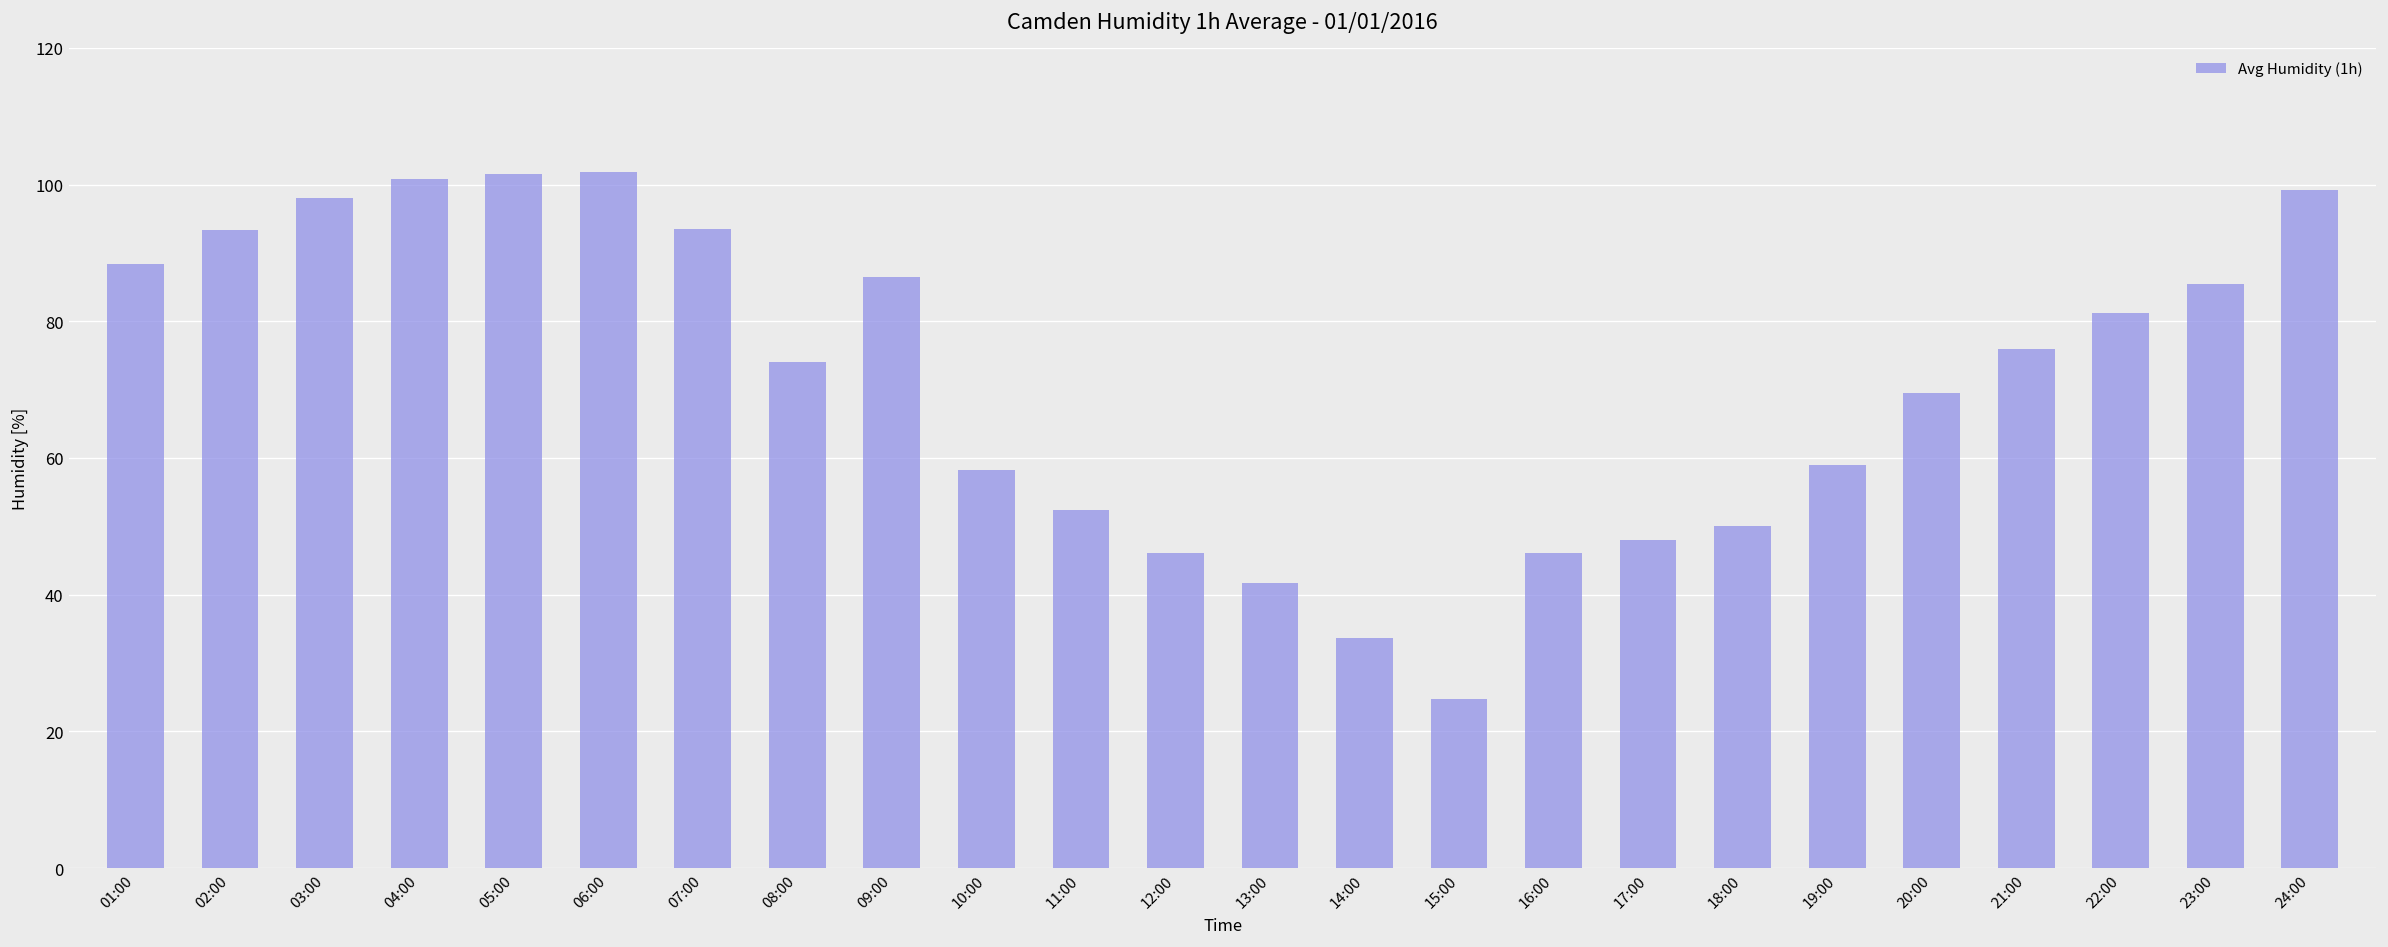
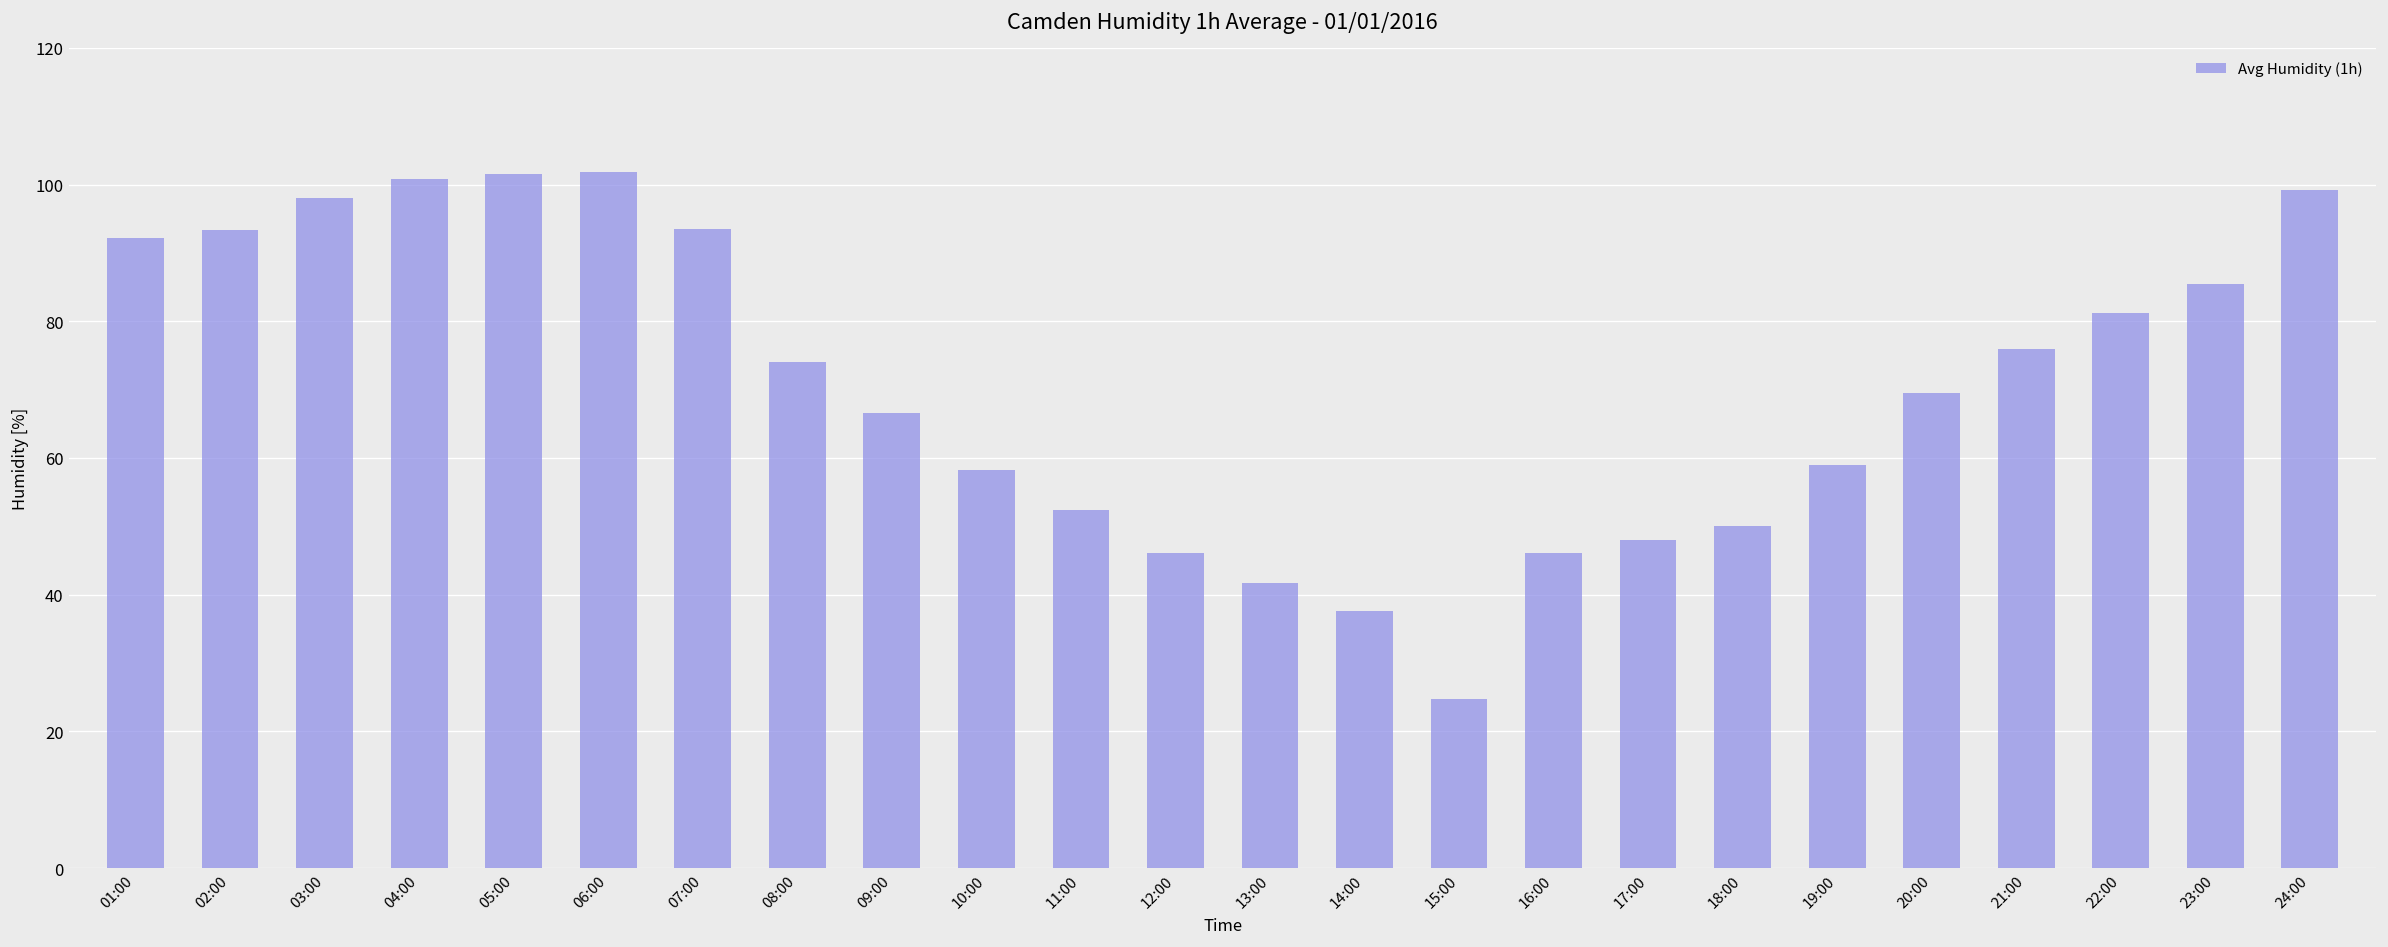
01:00: 88 -> 92
09:00: 86 -> 67
14:00: 34 -> 38
